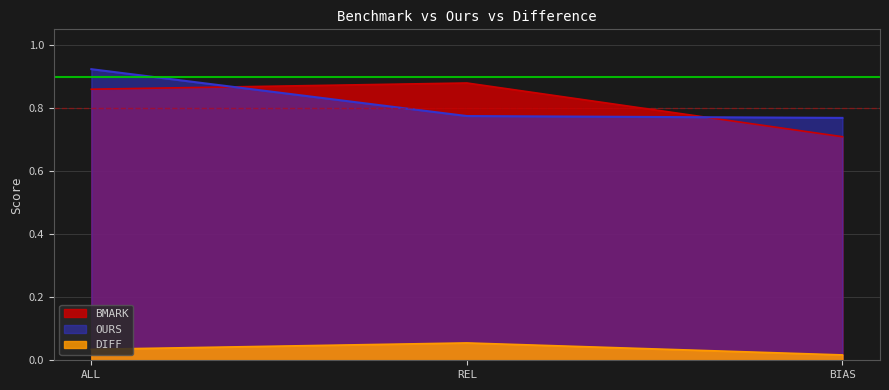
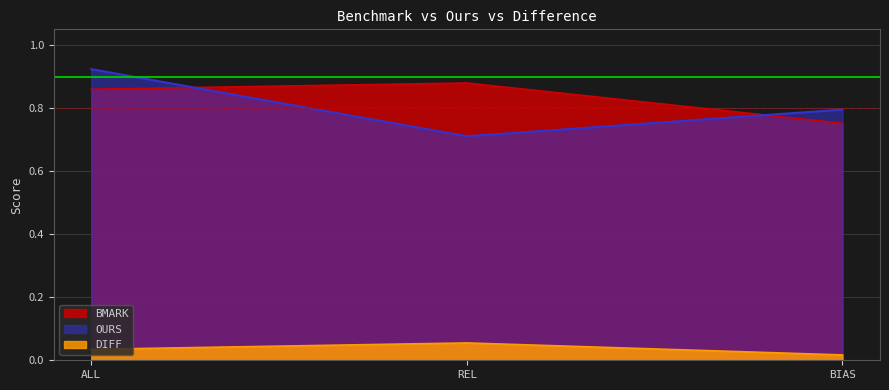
OURS, REL: 0.77 -> 0.71
BMARK, BIAS: 0.71 -> 0.75
OURS, BIAS: 0.77 -> 0.80
